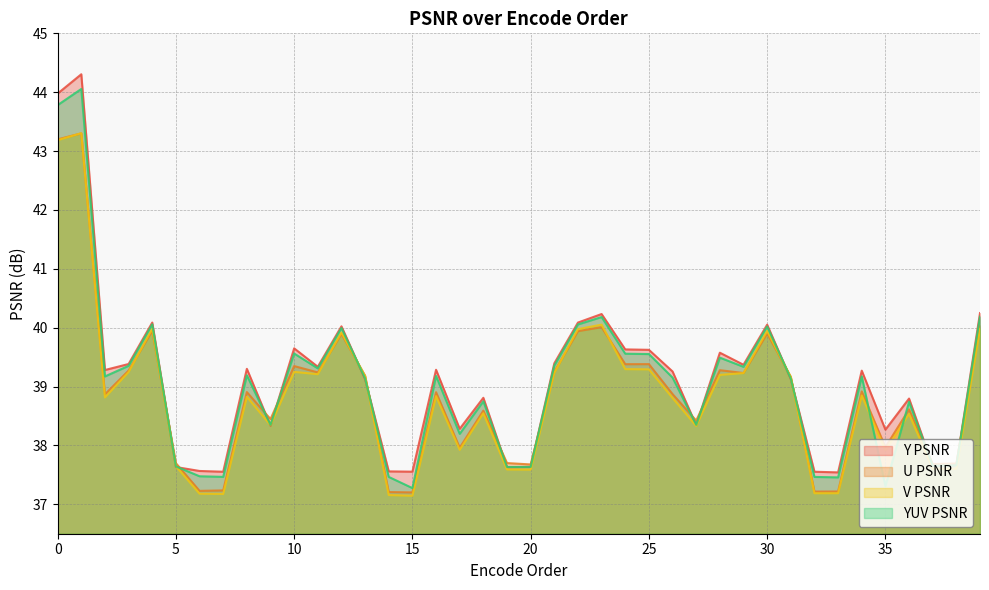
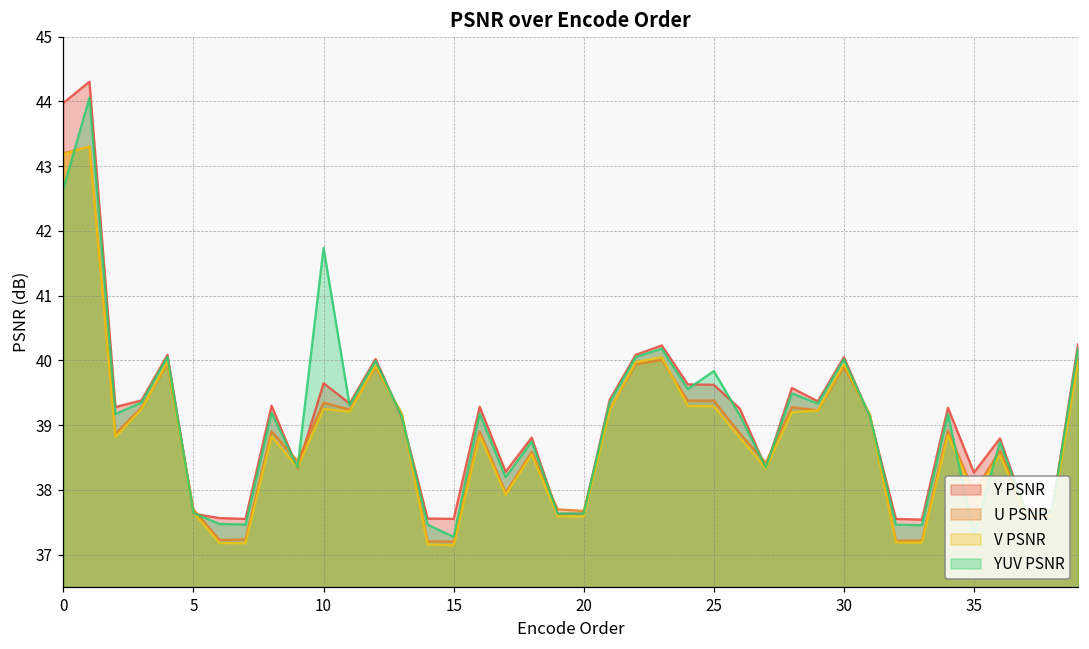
YUV PSNR, 0: 43.8 -> 42.7
YUV PSNR, 10: 39.6 -> 41.7
YUV PSNR, 25: 39.6 -> 39.8
